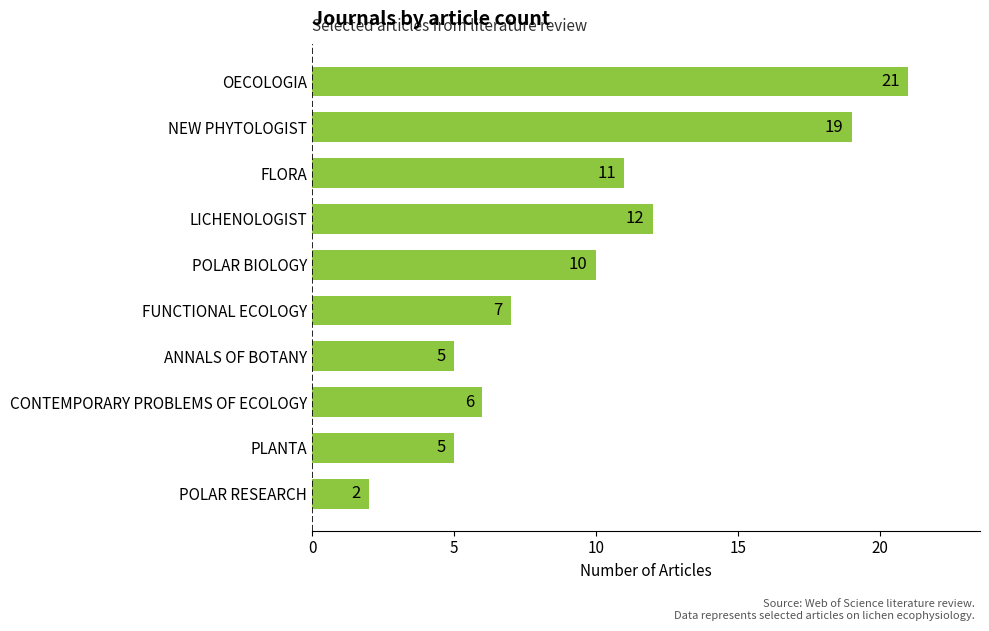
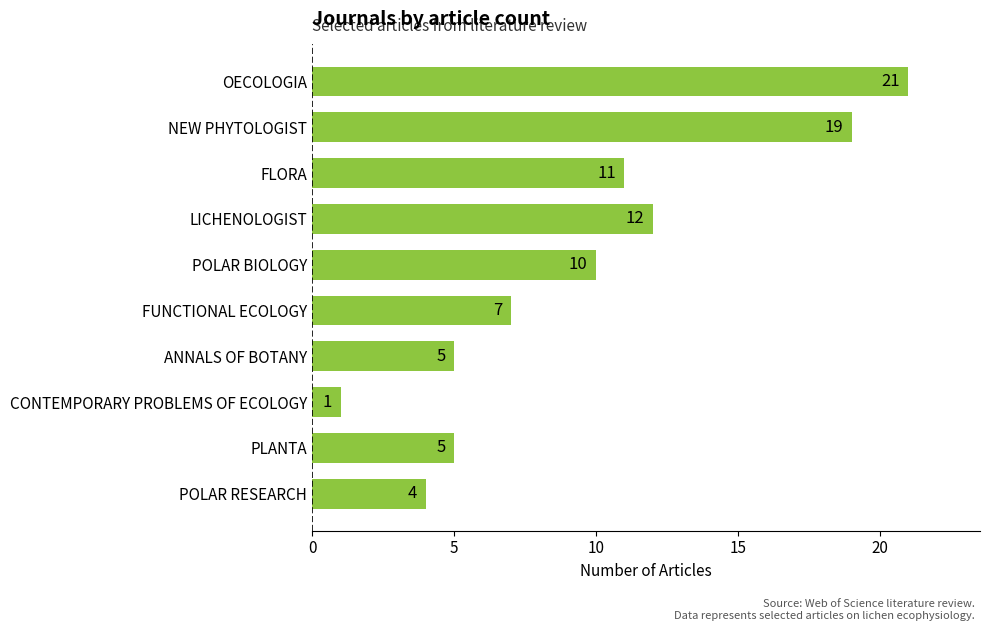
CONTEMPORARY PROBLEMS OF ECOLOGY: 6 -> 1
POLAR RESEARCH: 2 -> 4
